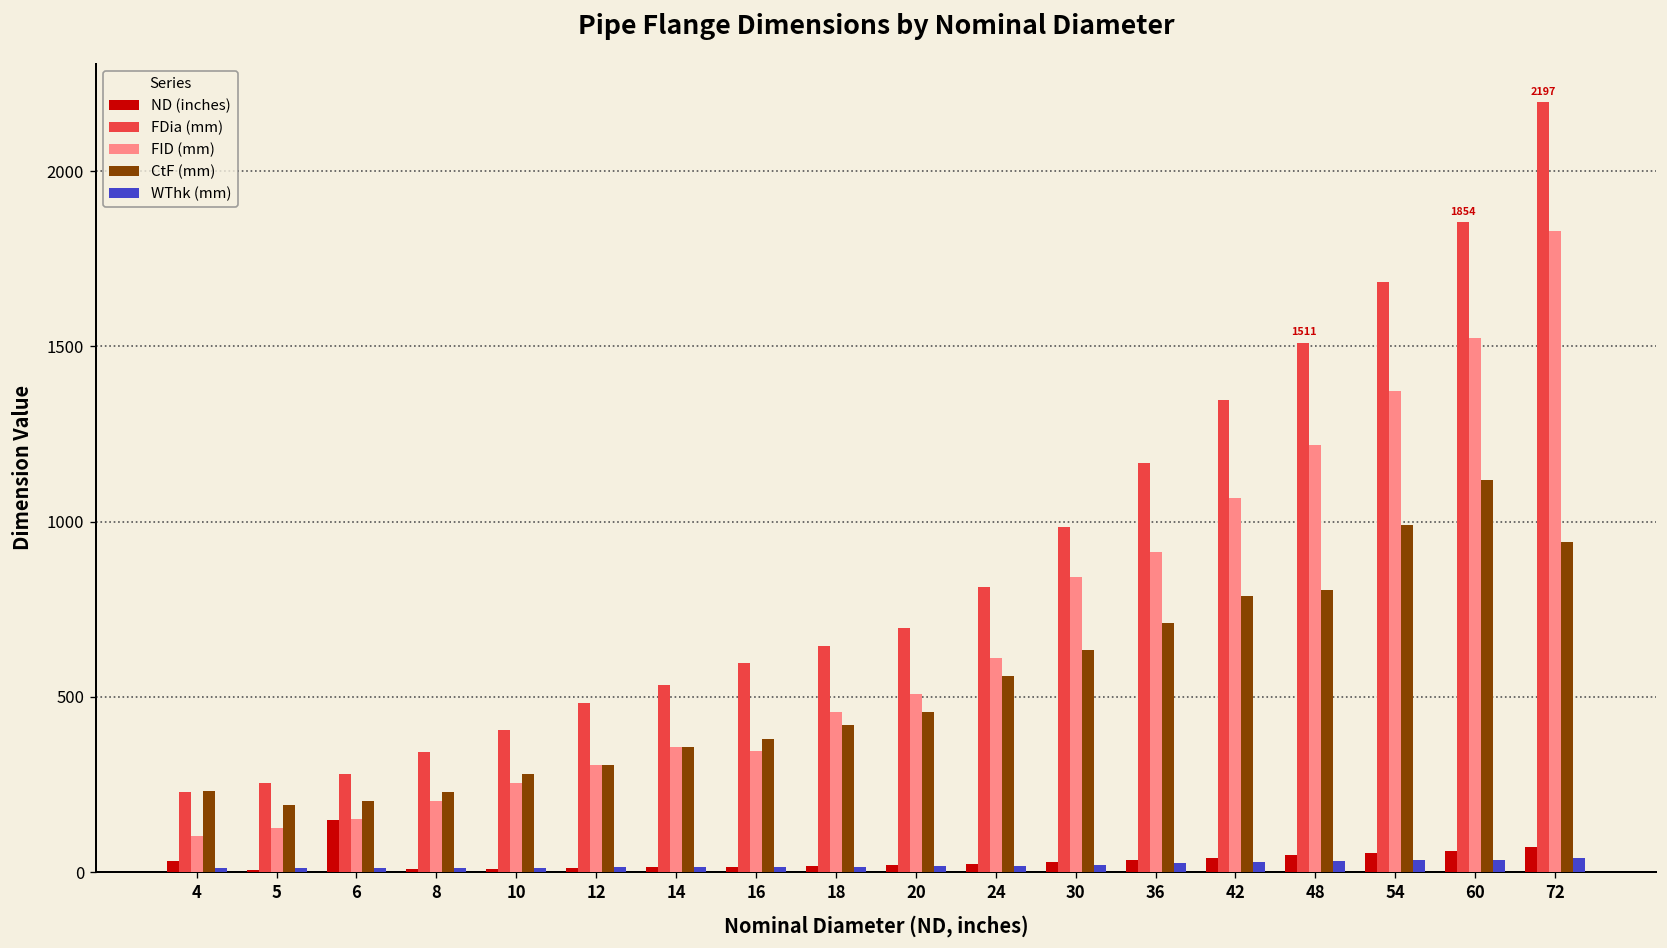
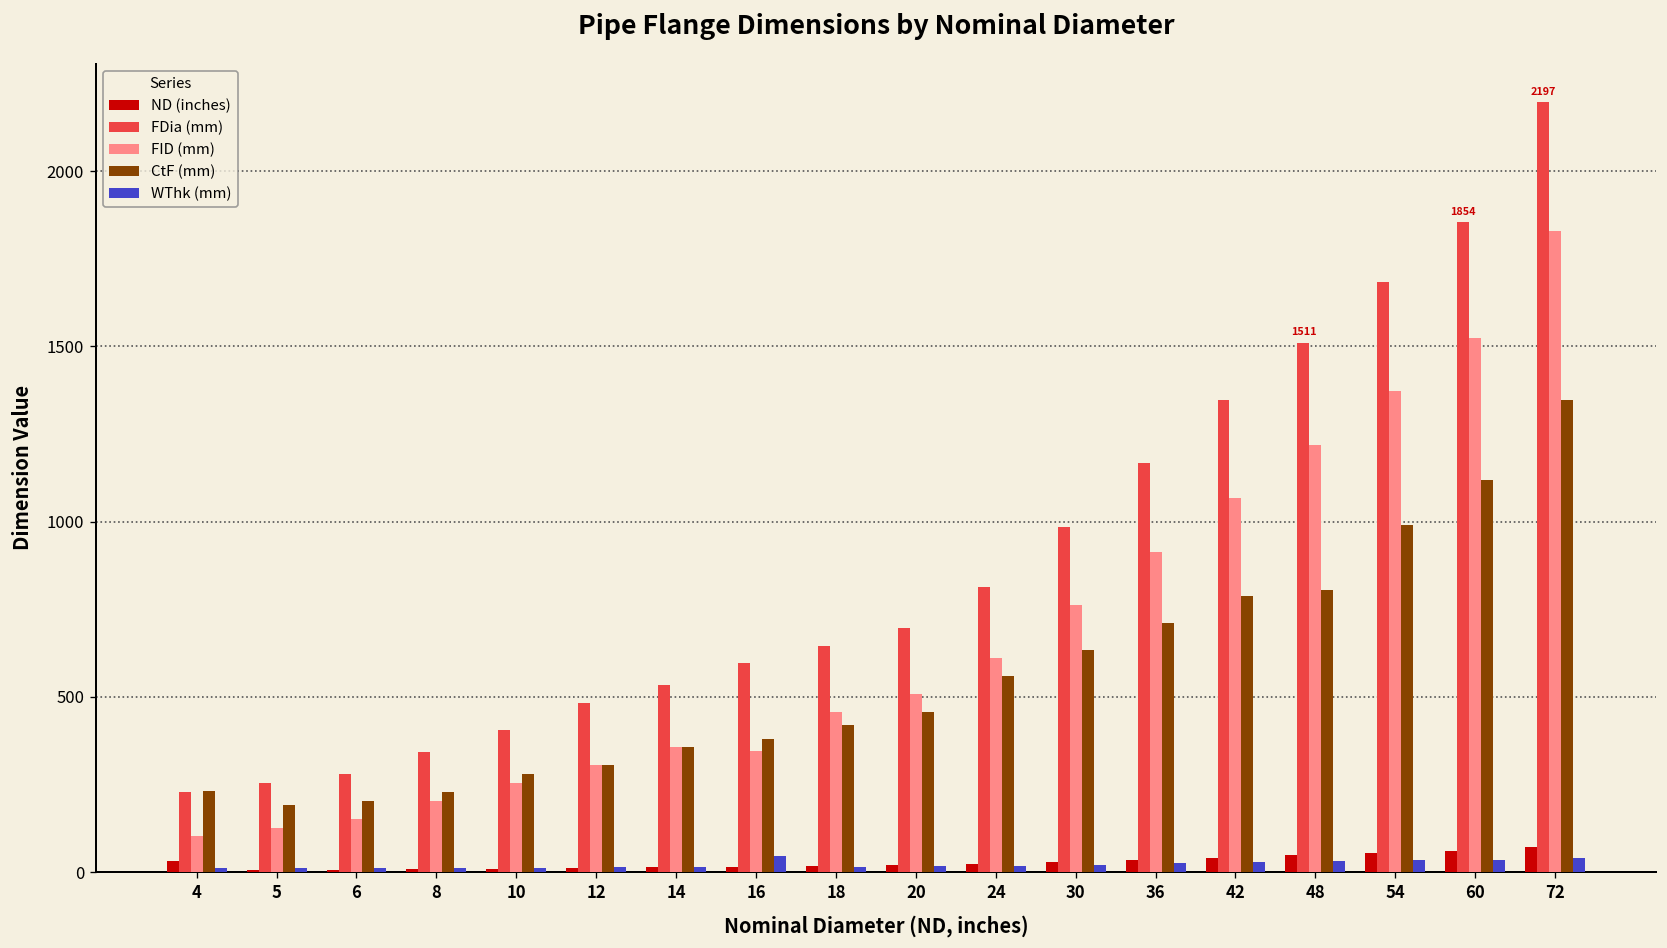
ND (inches), 6: 150 -> 10
WThk (mm), 16: 20 -> 50
FID (mm), 30: 840 -> 760
CtF (mm), 72: 940 -> 1350
